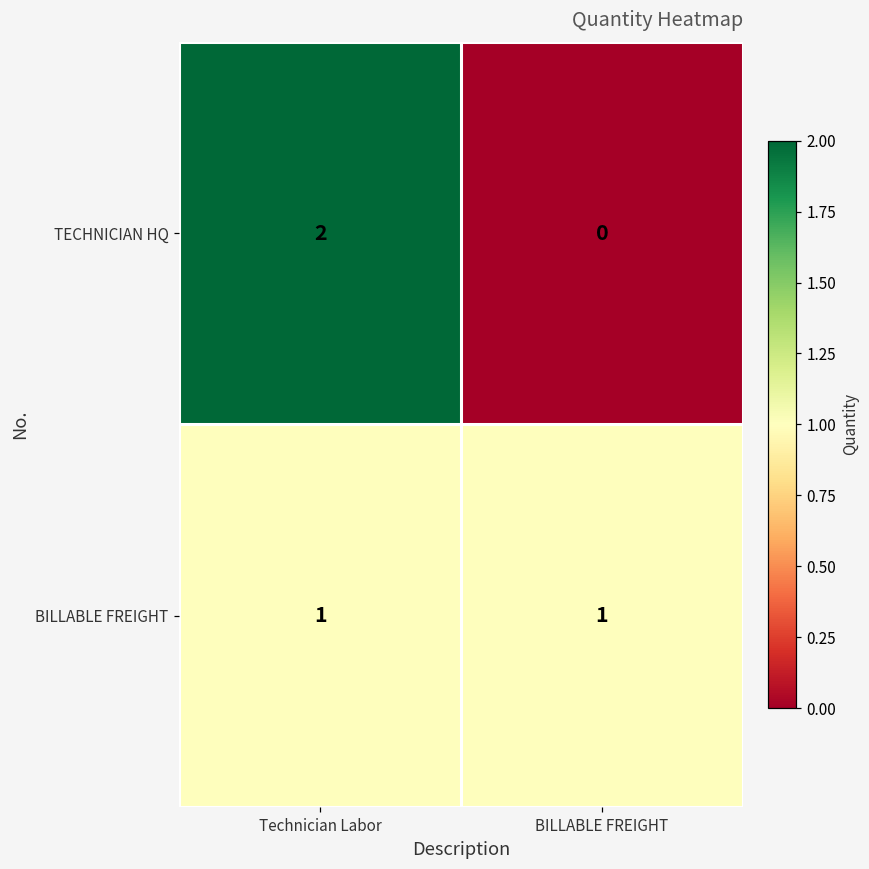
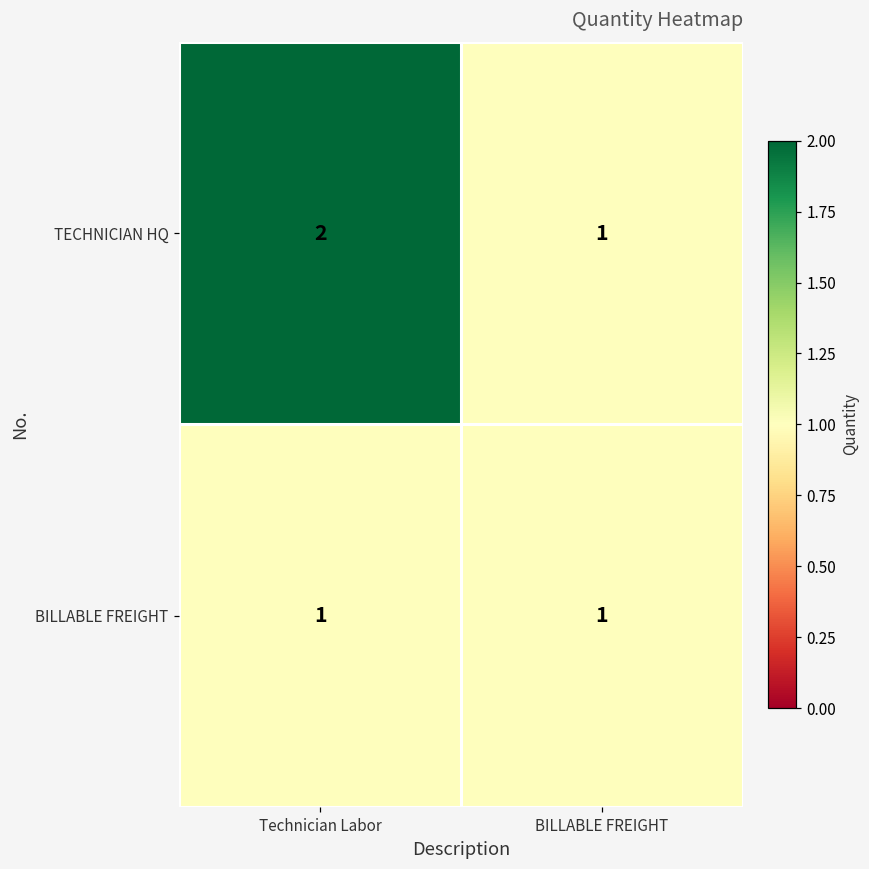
TECHNICIAN HQ, BILLABLE FREIGHT: 0 -> 1
